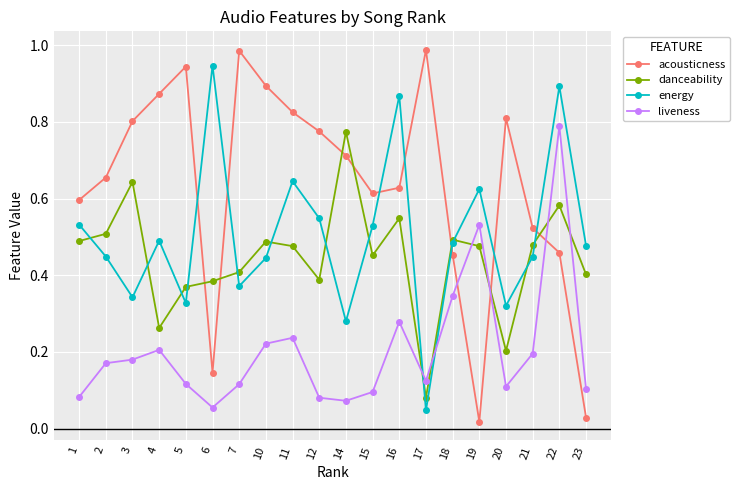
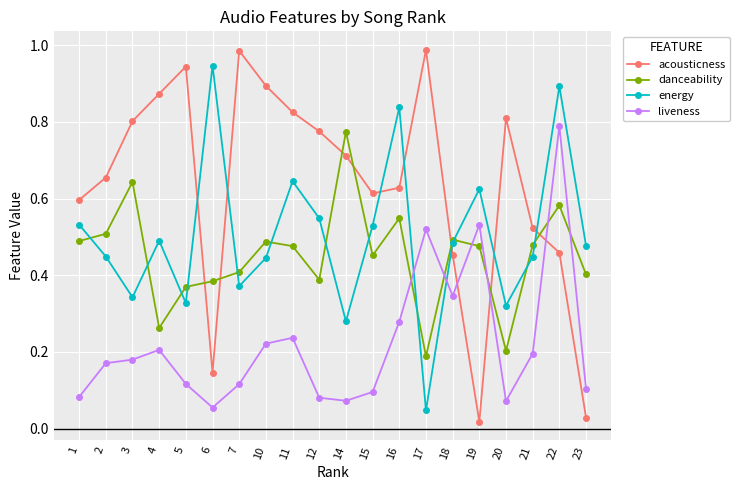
energy, 16: 0.87 -> 0.84
danceability, 17: 0.08 -> 0.19
liveness, 17: 0.12 -> 0.52
liveness, 20: 0.11 -> 0.07
